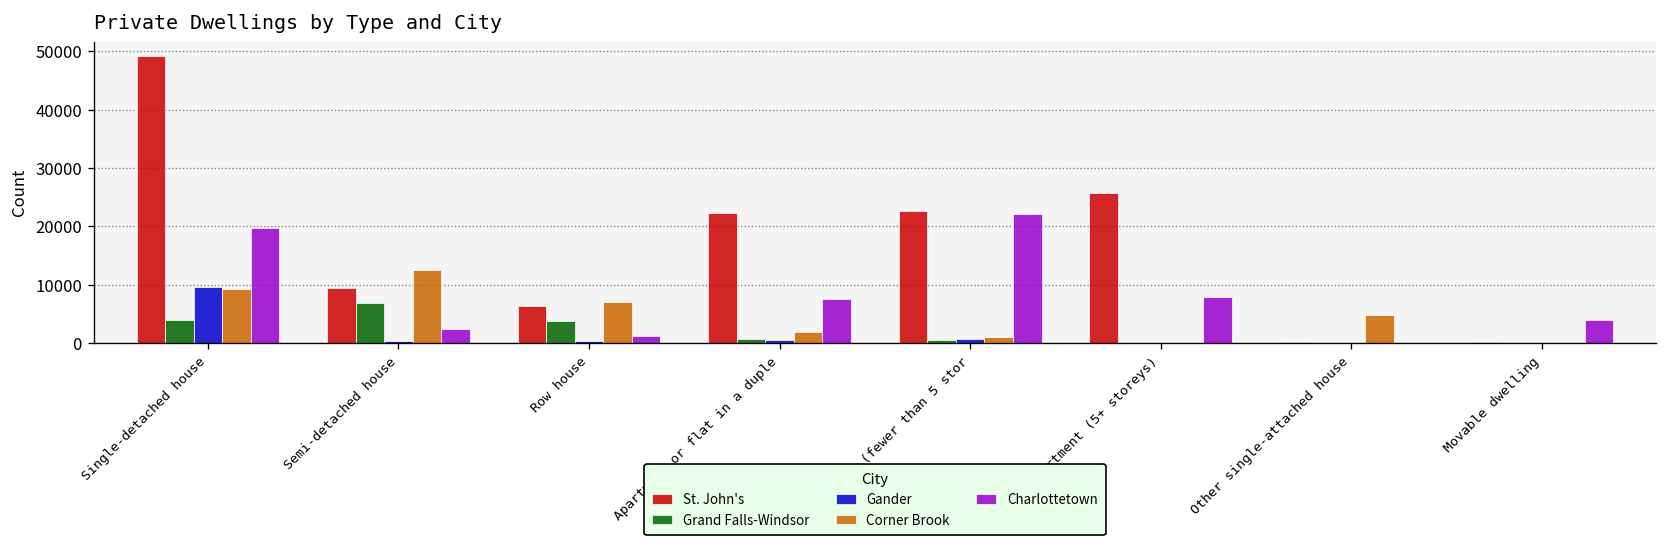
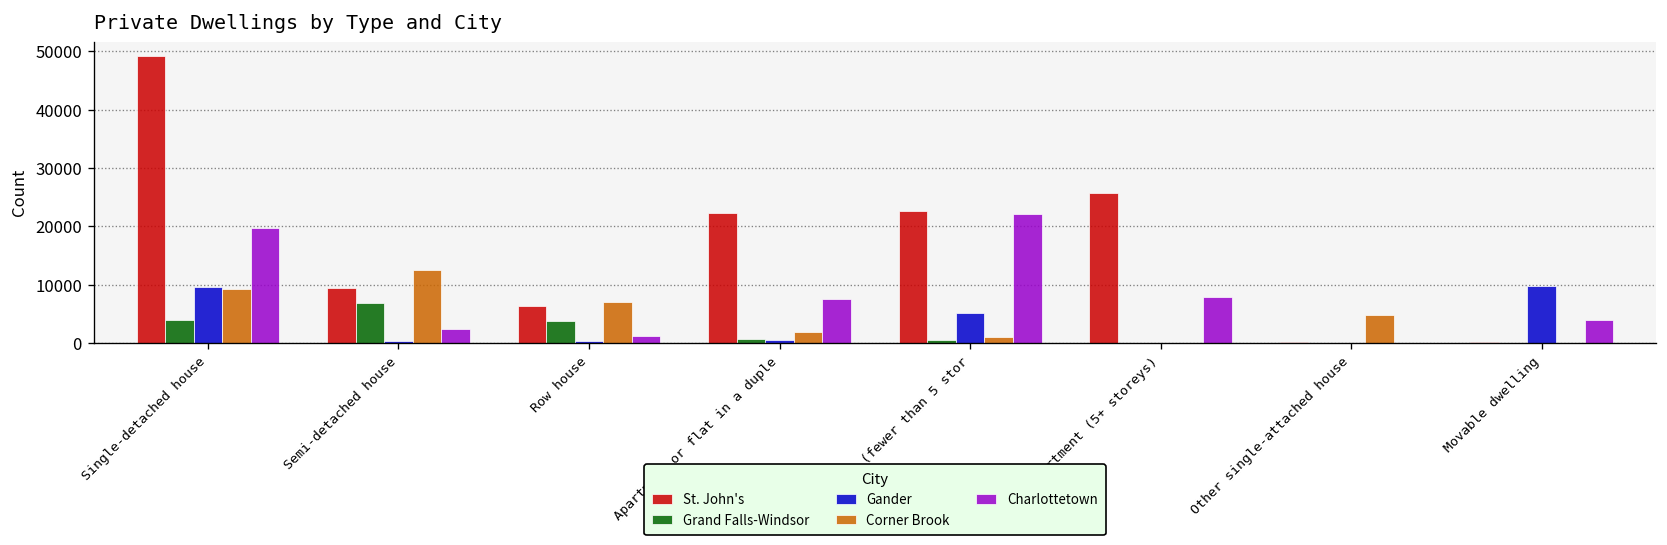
Gander, Apartment (fewer than 5 stor: 1000 -> 5000
Gander, Movable dwelling: 0 -> 10000
